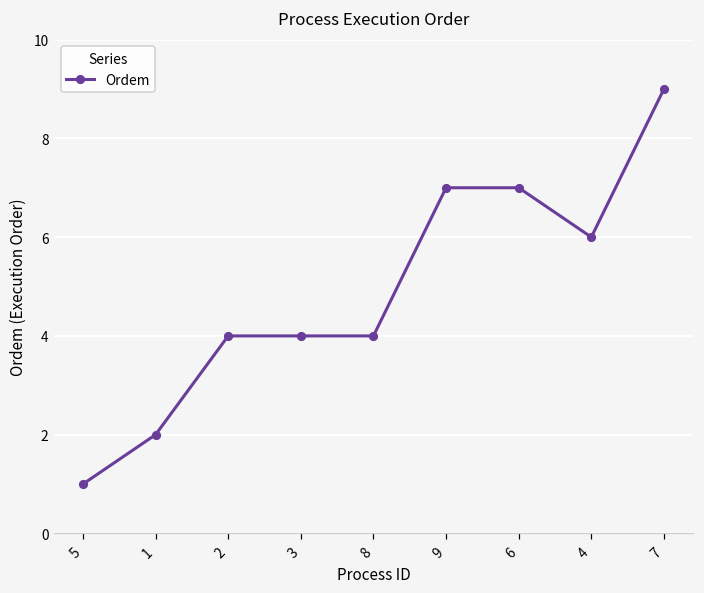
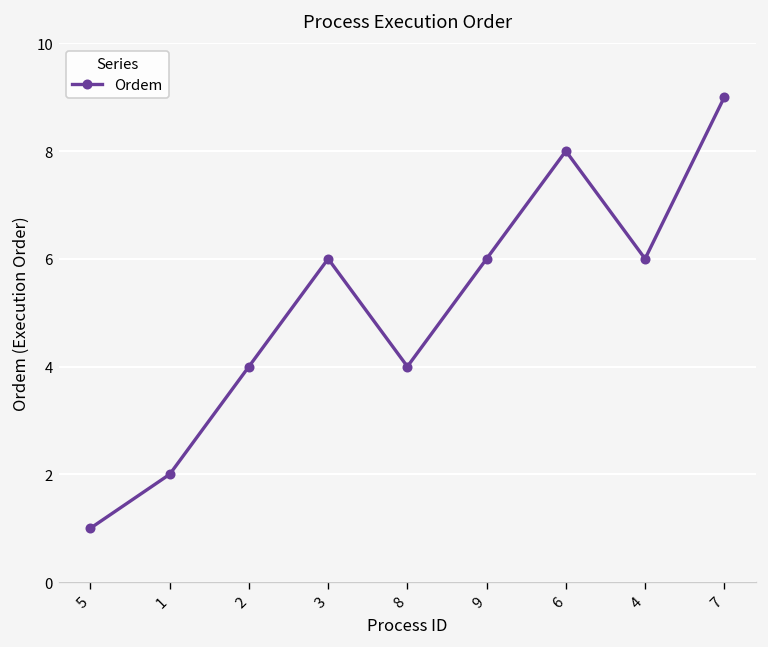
3: 4 -> 6
9: 7 -> 6
6: 7 -> 8
